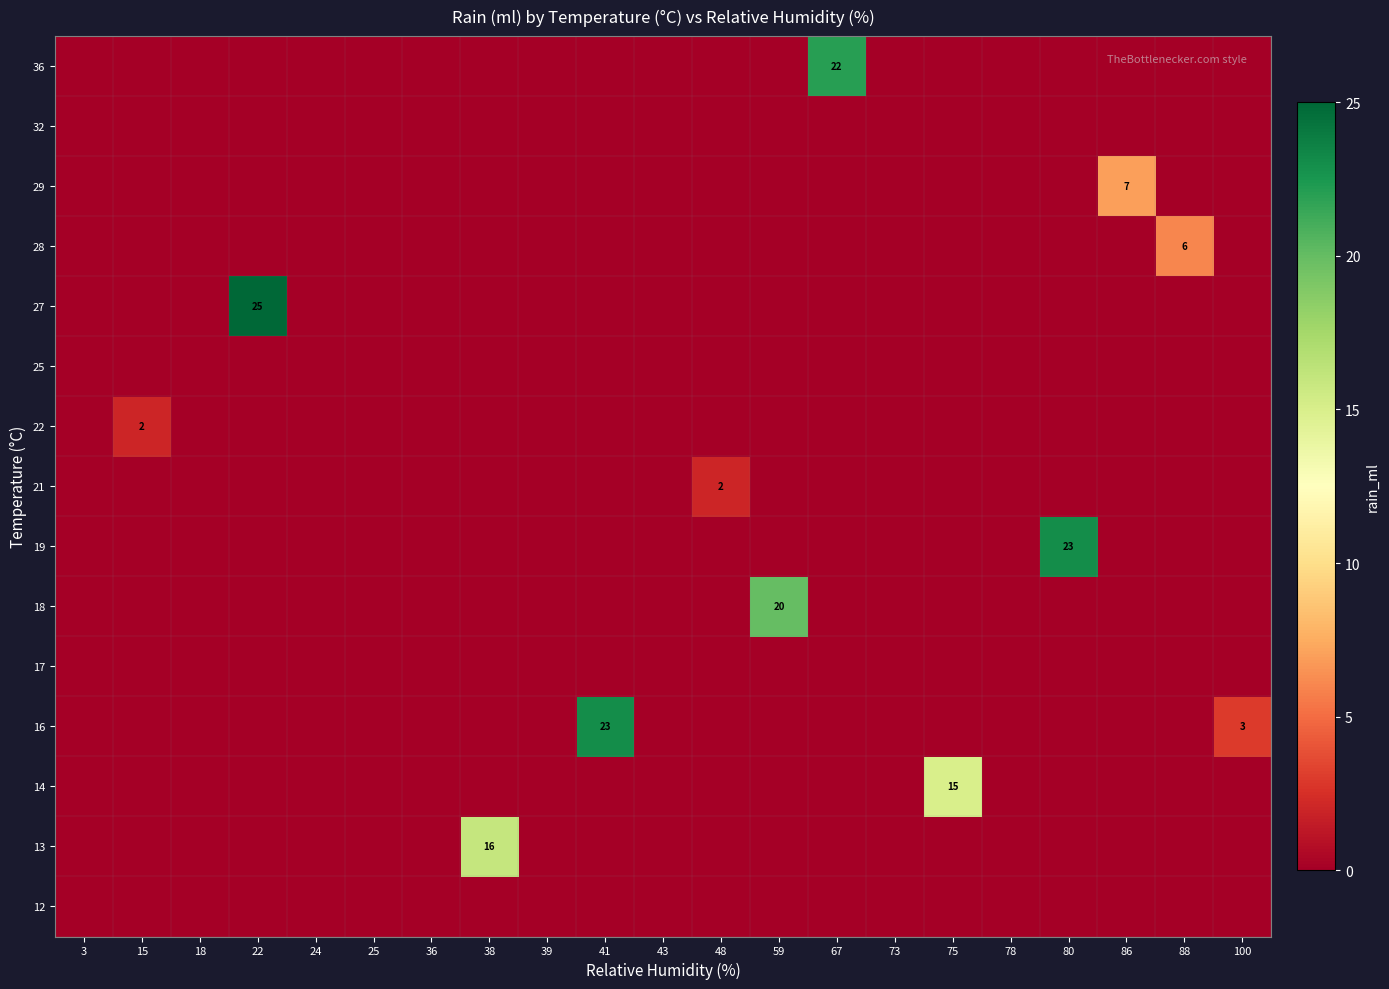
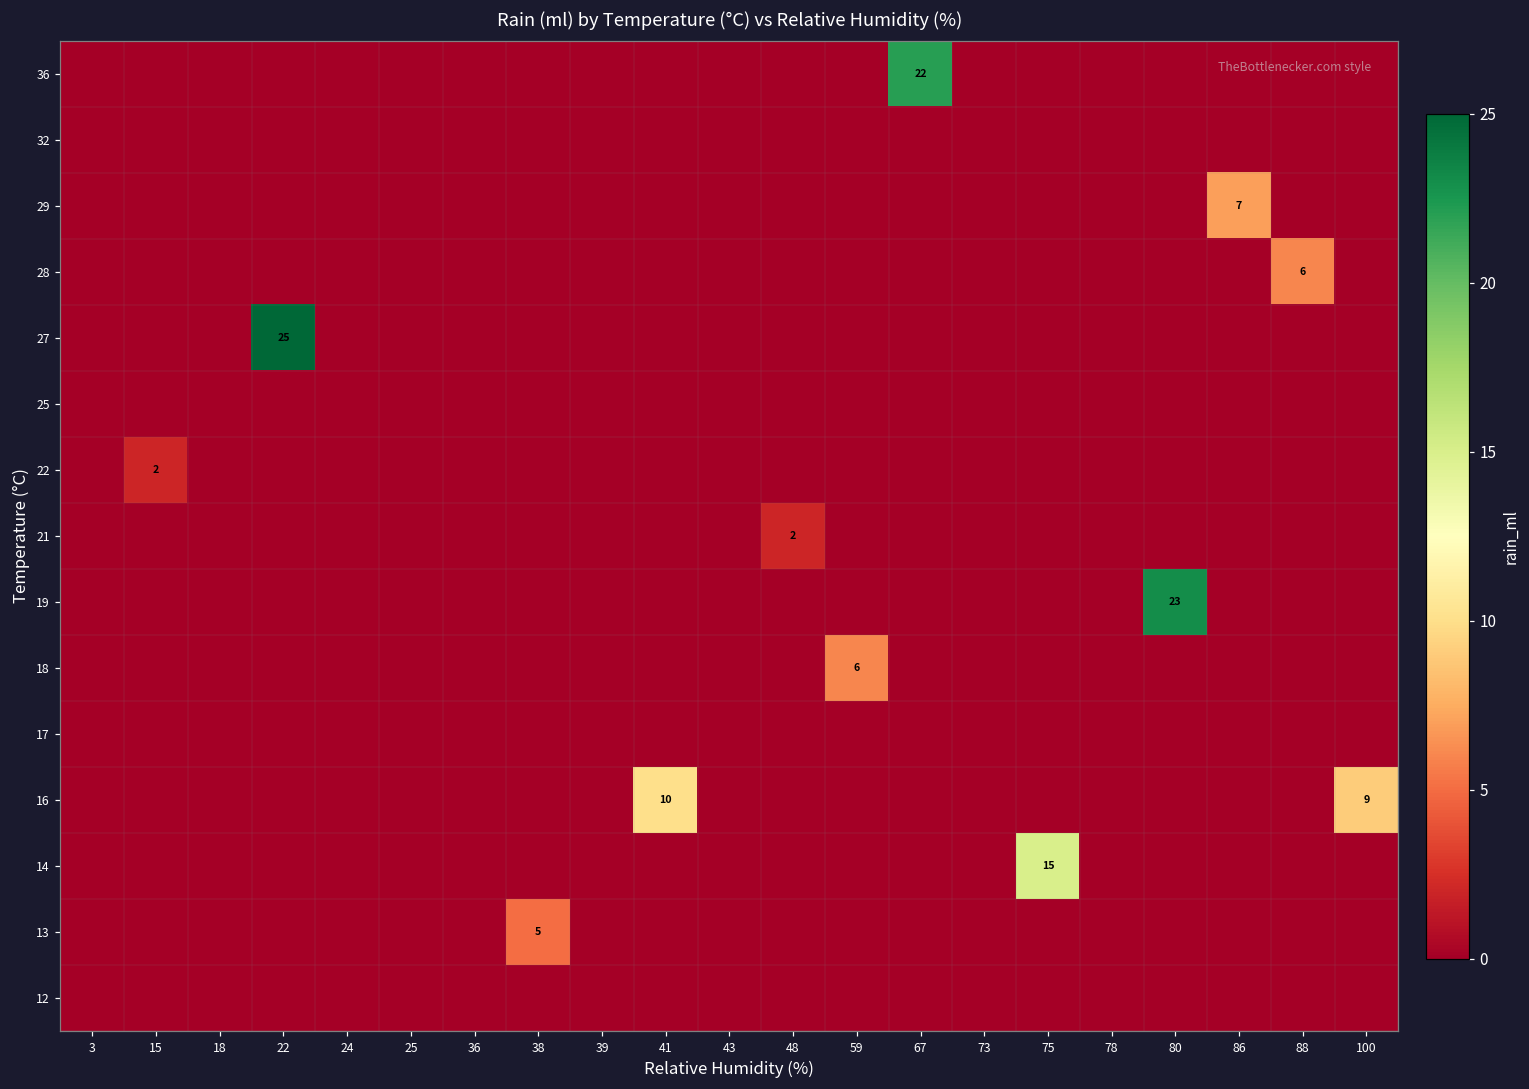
18, 59: 20 -> 6
16, 41: 23 -> 10
16, 100: 3 -> 9
13, 38: 16 -> 5
